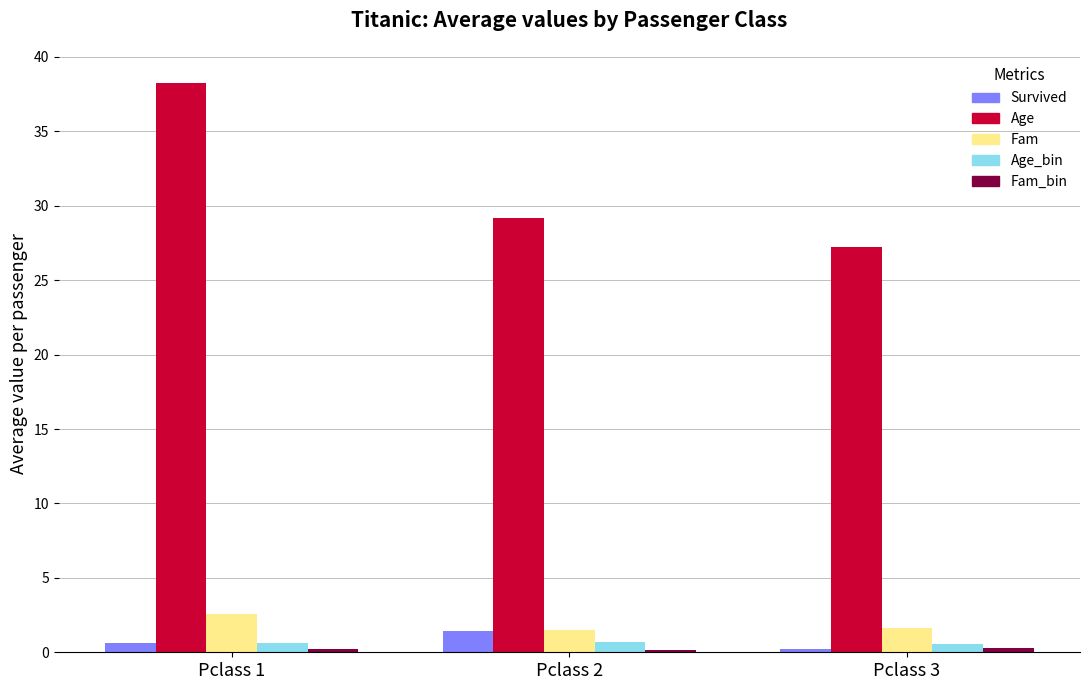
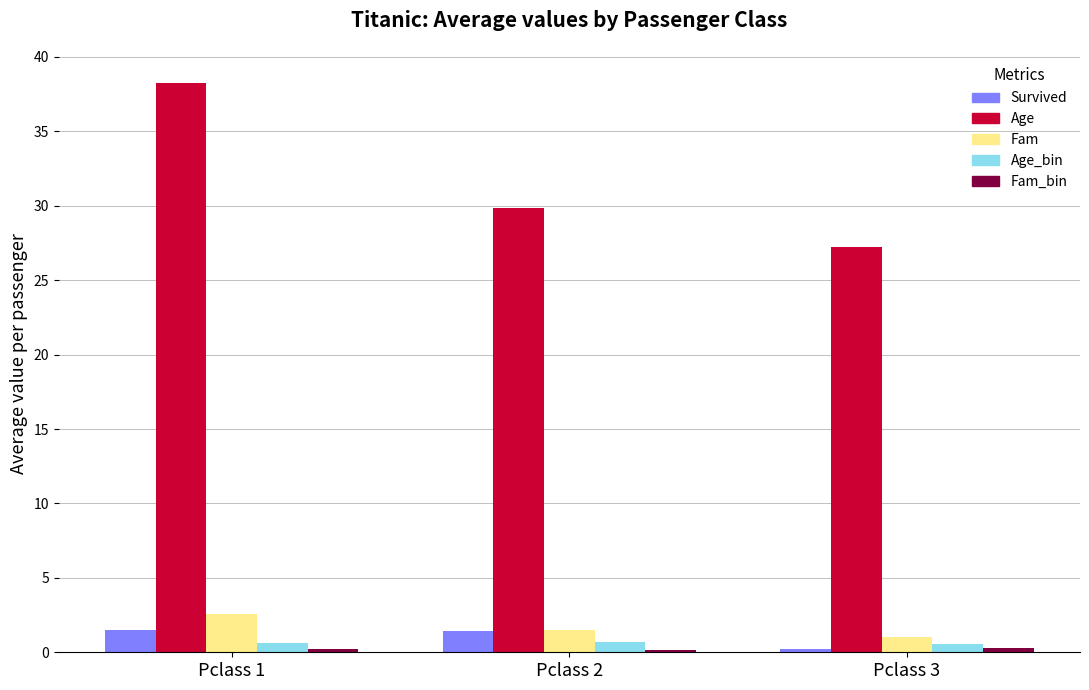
Survived, Pclass 1: 0.6 -> 1.5
Age, Pclass 2: 29.2 -> 29.9
Fam, Pclass 3: 1.6 -> 1.0
